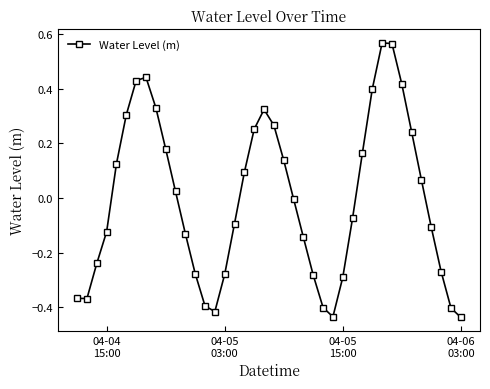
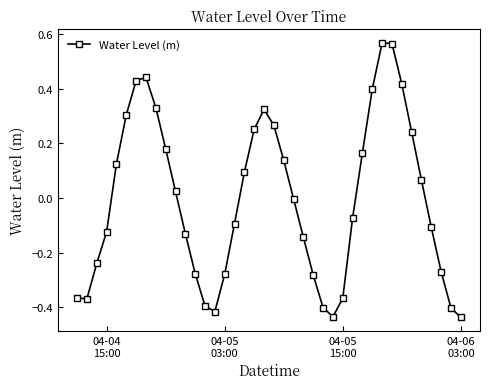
04-05 15:00: -0.29 -> -0.37
